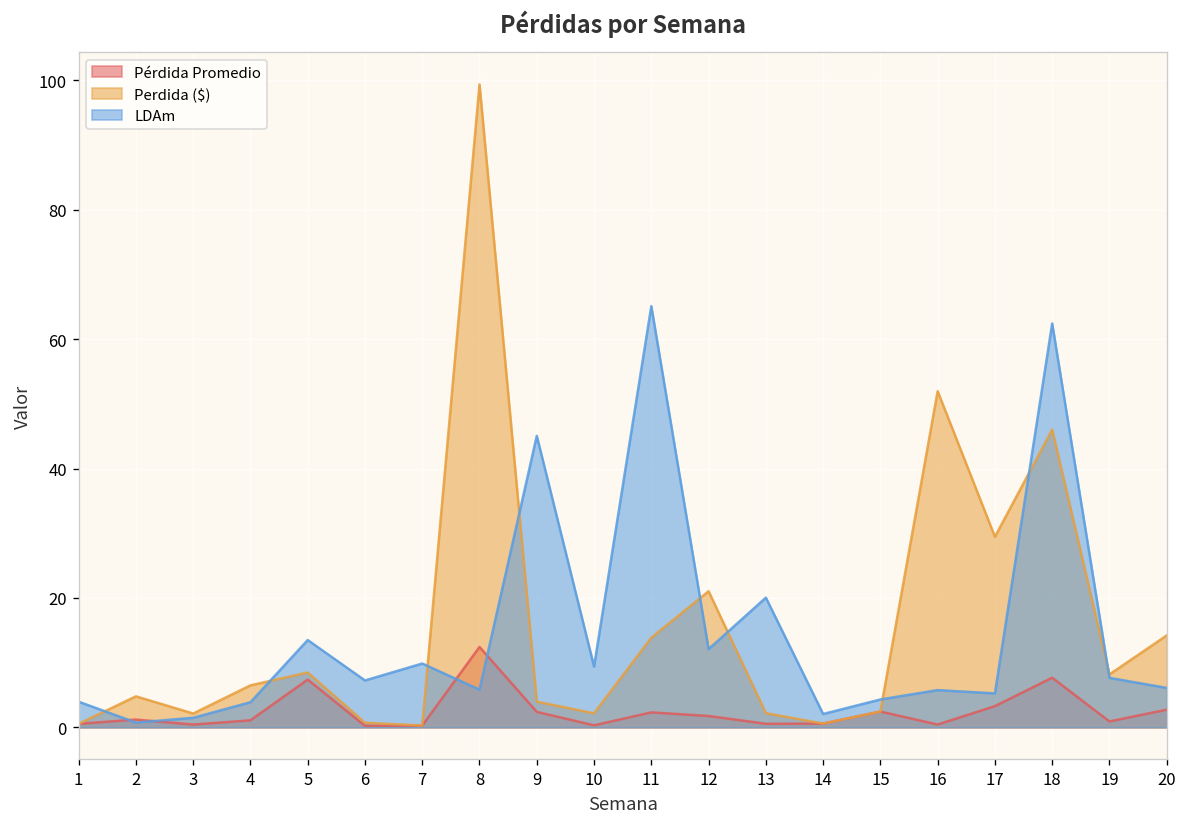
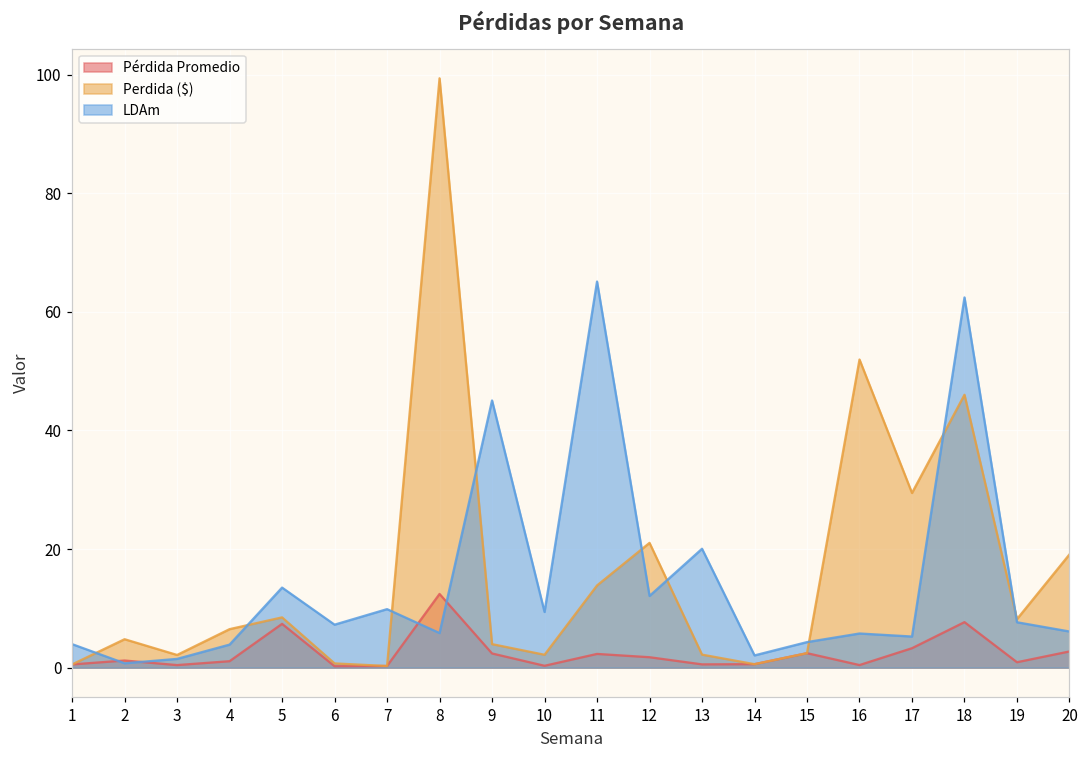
Perdida ($), 20: 14 -> 19
